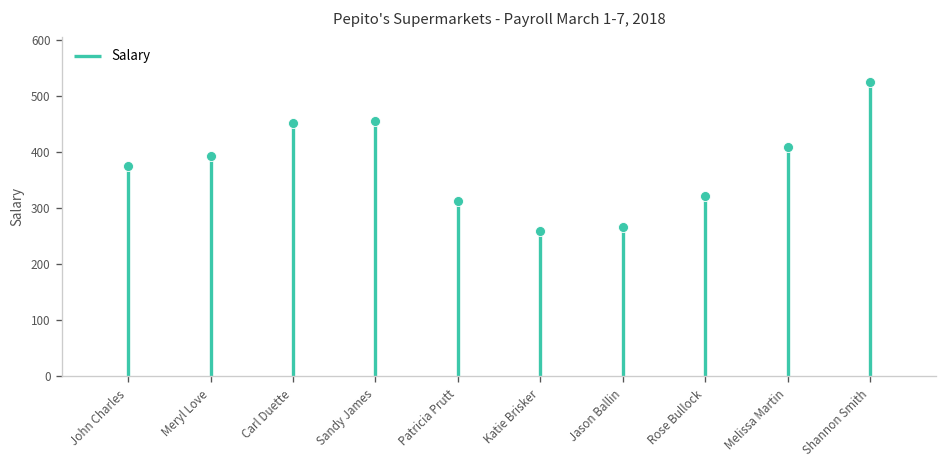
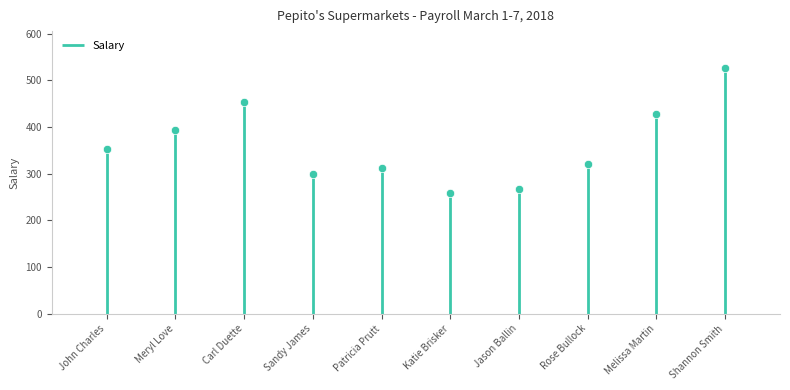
John Charles: 380 -> 350
Sandy James: 460 -> 300
Melissa Martin: 410 -> 430
